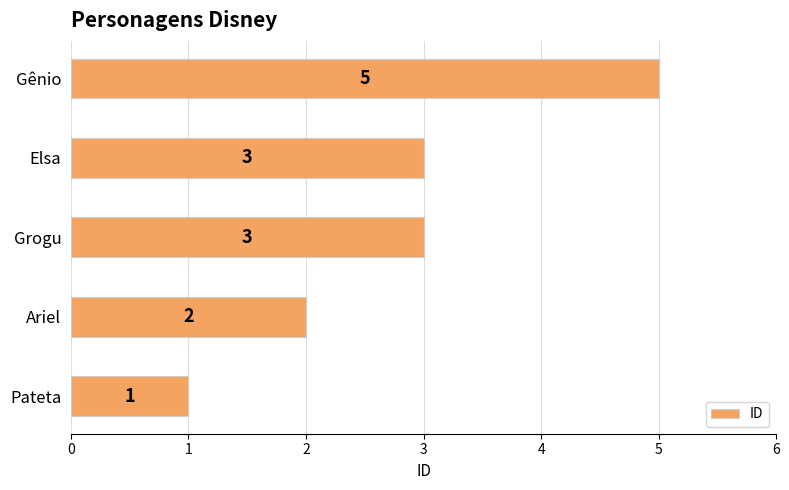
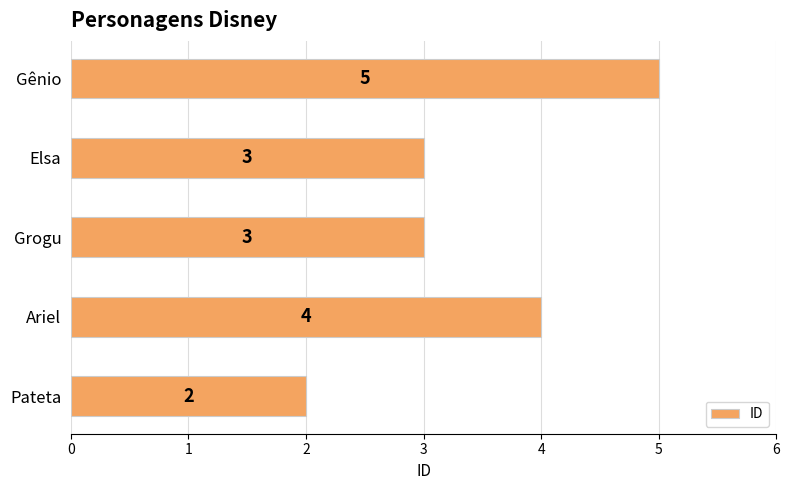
Ariel: 2 -> 4
Pateta: 1 -> 2
